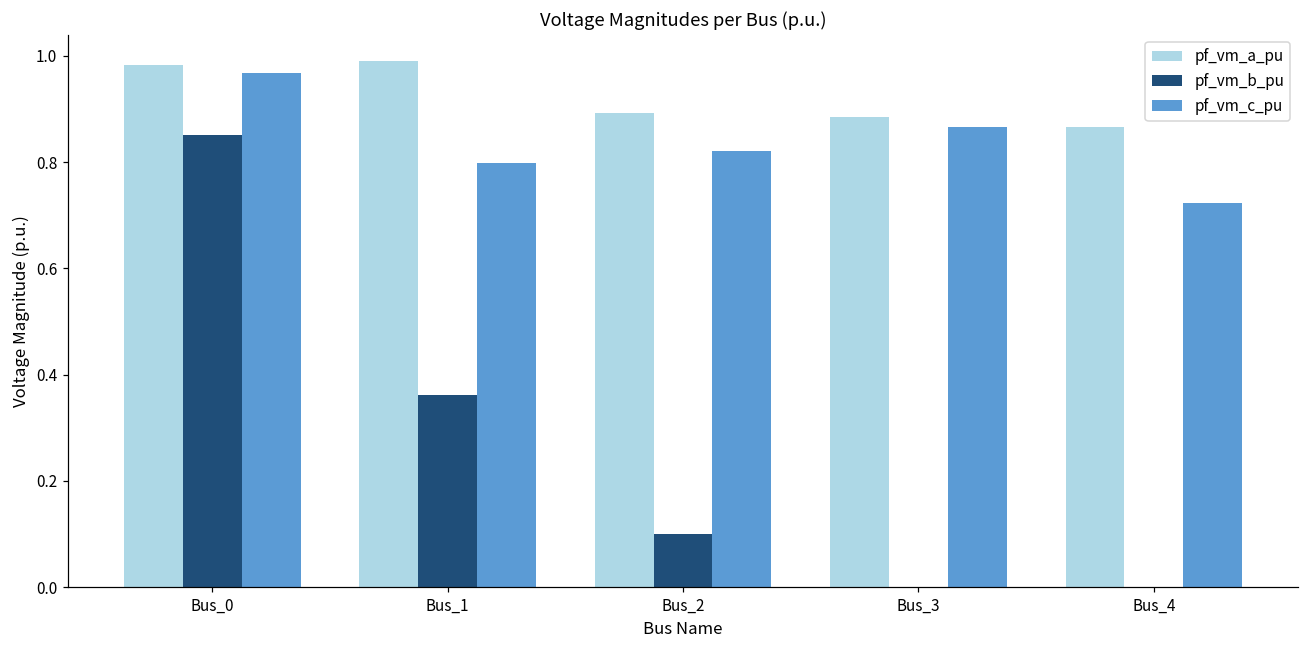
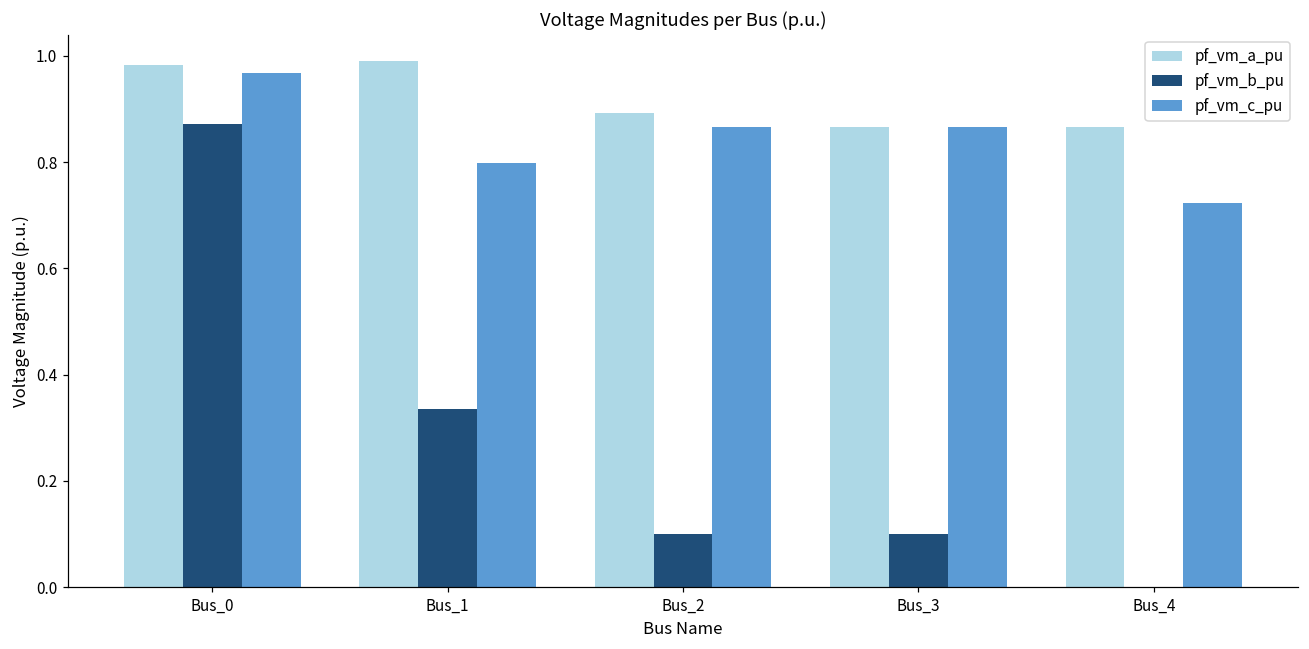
pf_vm_b_pu, Bus_0: 0.85 -> 0.87
pf_vm_b_pu, Bus_1: 0.36 -> 0.33
pf_vm_c_pu, Bus_2: 0.82 -> 0.87
pf_vm_a_pu, Bus_3: 0.89 -> 0.87
pf_vm_b_pu, Bus_3: 0.0 -> 0.1
